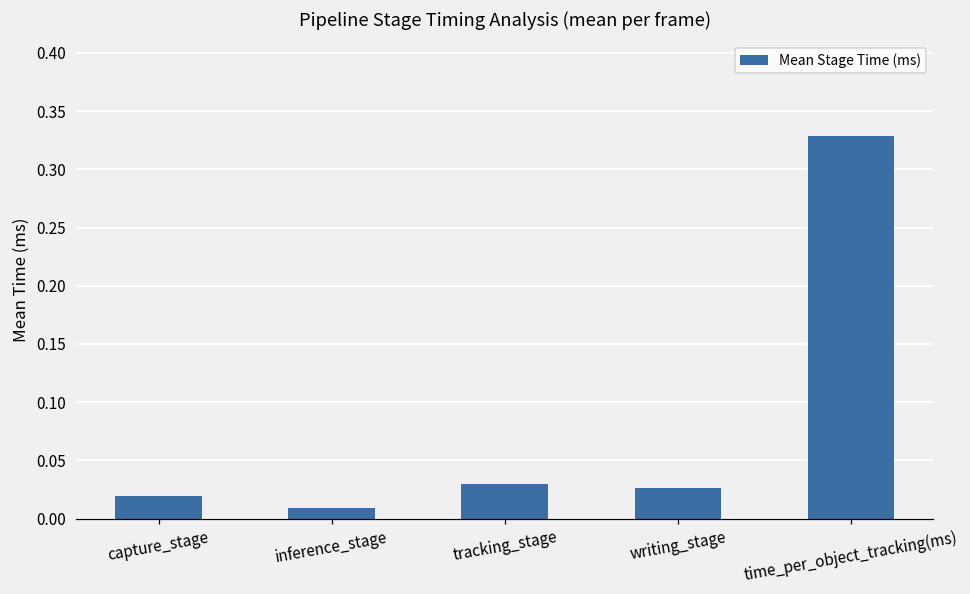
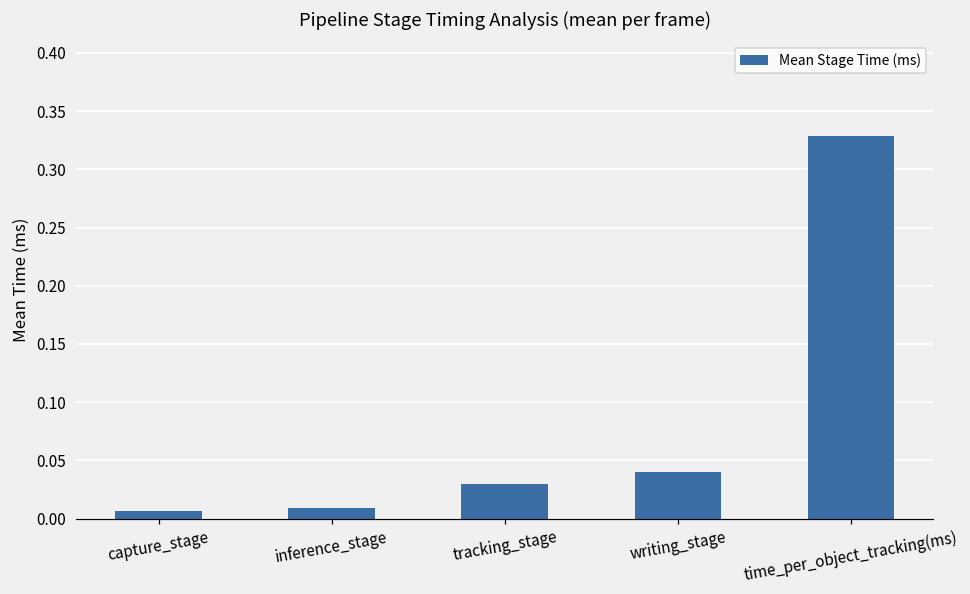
capture_stage: 0.020 -> 0.006
writing_stage: 0.026 -> 0.040
